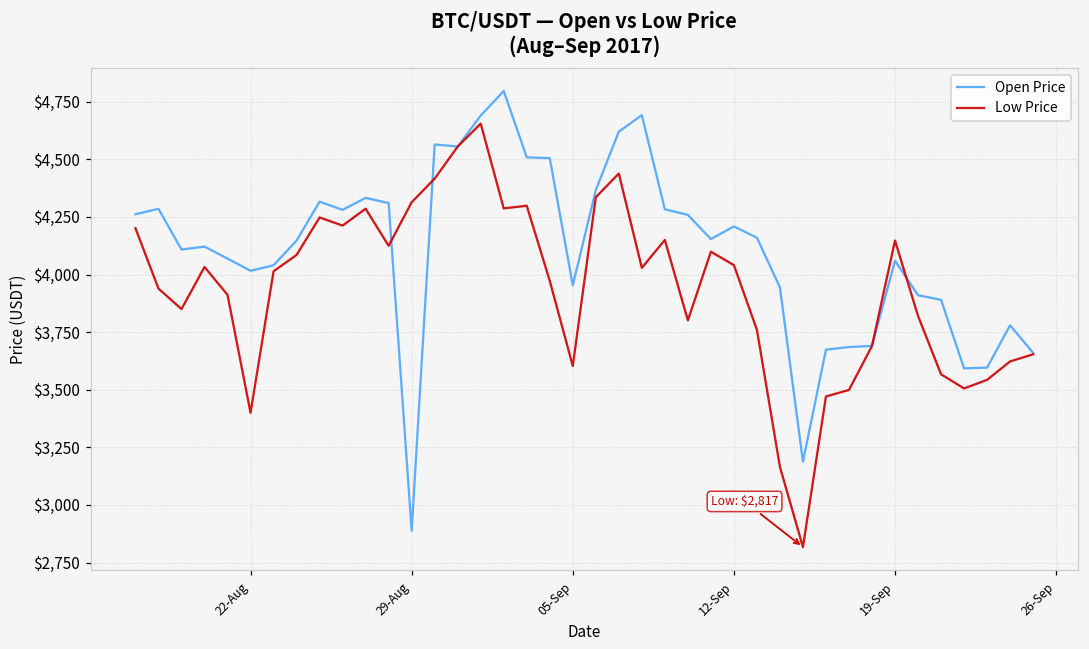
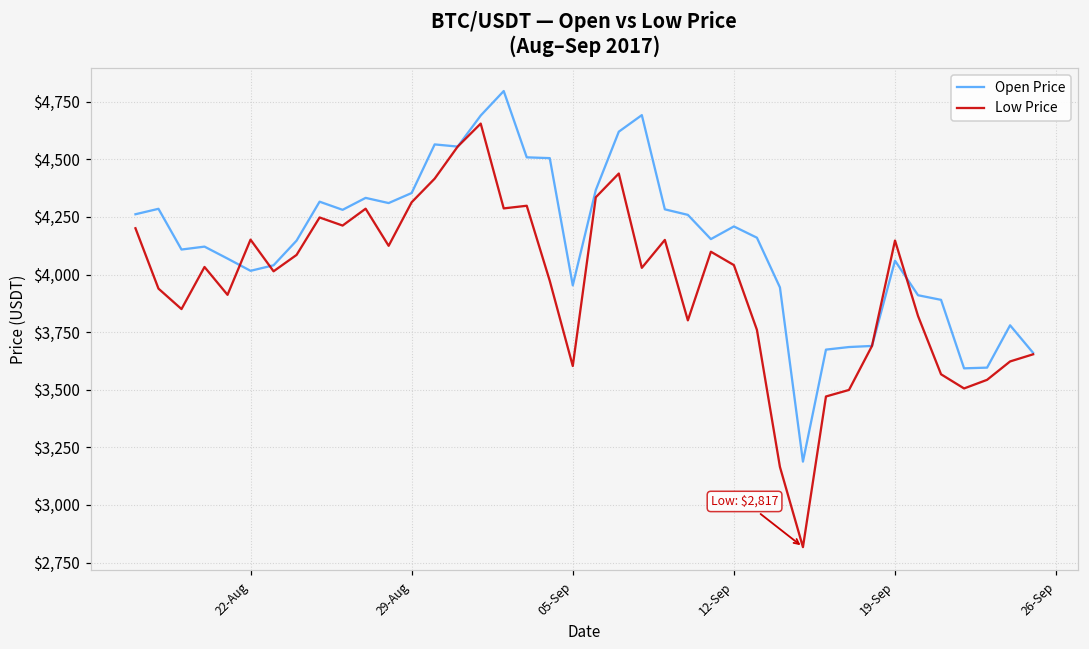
Low Price, 22-Aug: $3,400 -> $4,150
Open Price, 29-Aug: $2,890 -> $4,350
